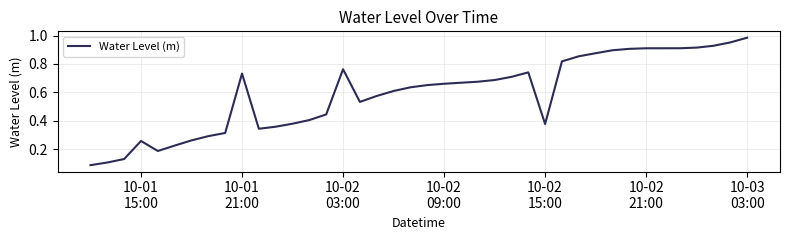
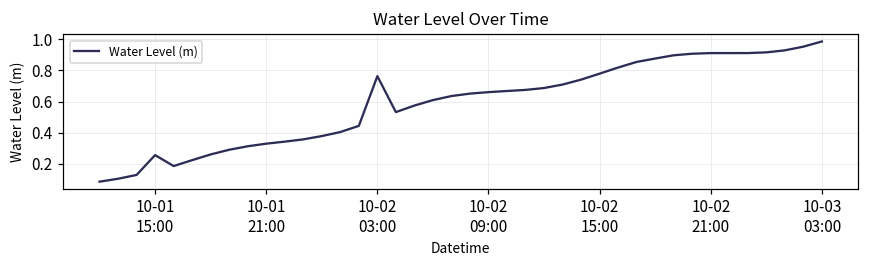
10-01 21:00: 0.73 -> 0.33
10-02 15:00: 0.38 -> 0.78
